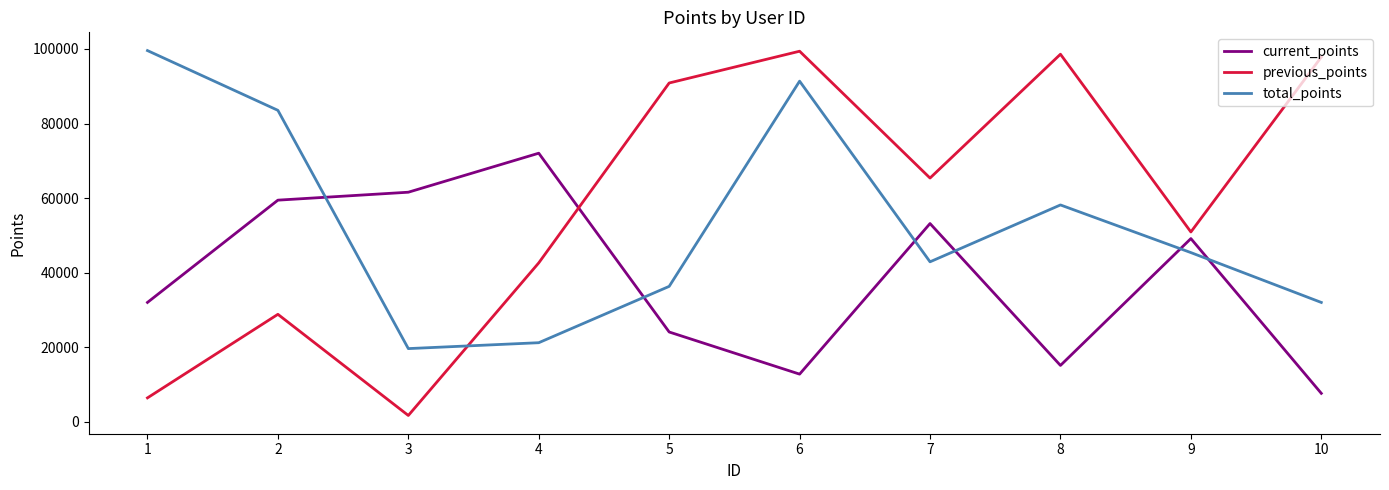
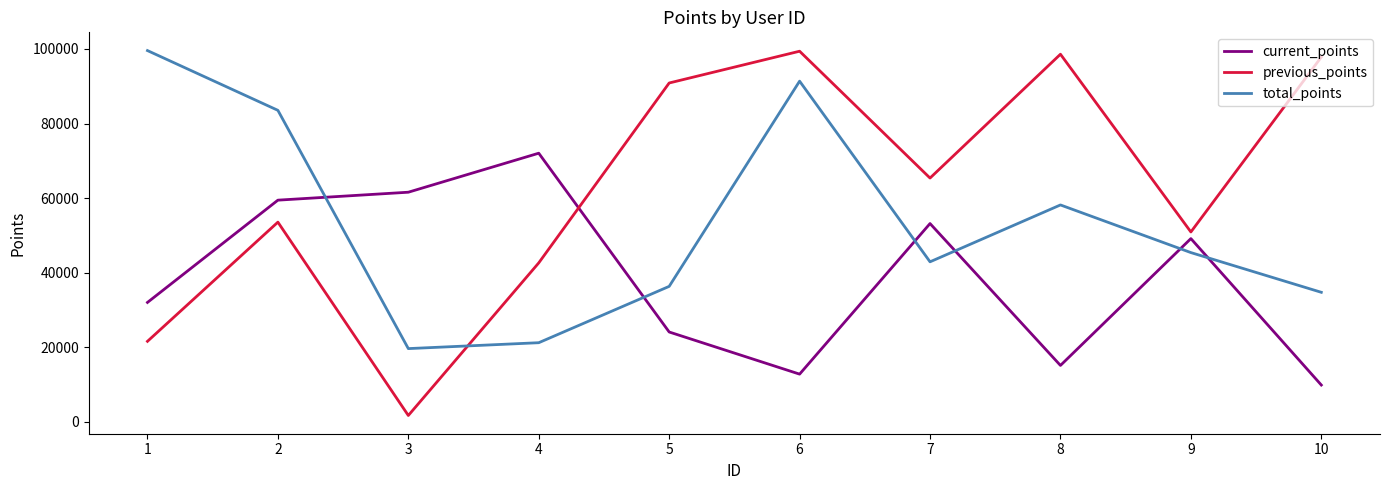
previous_points, 1: 6000 -> 22000
previous_points, 2: 29000 -> 54000
current_points, 10: 8000 -> 10000
total_points, 10: 32000 -> 35000
